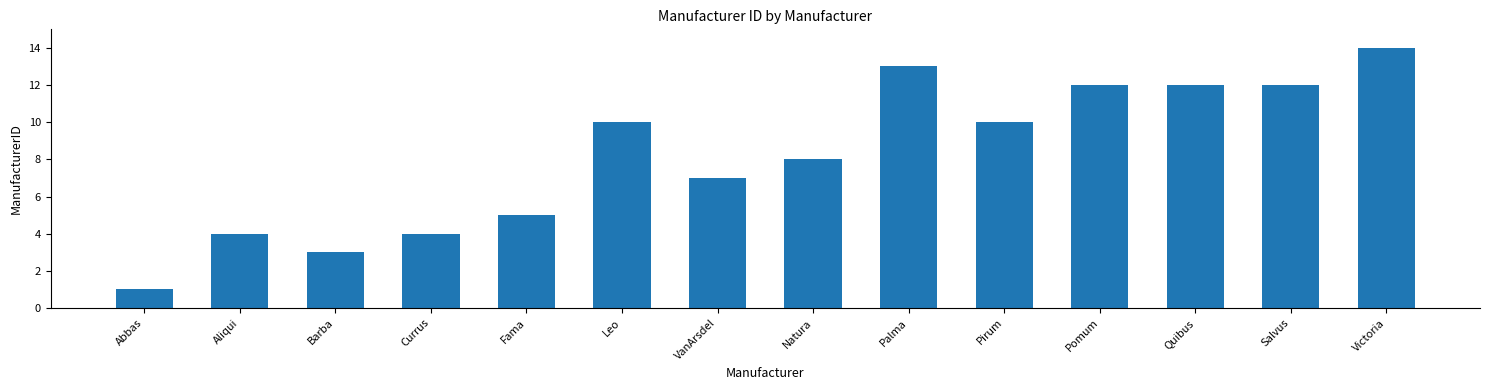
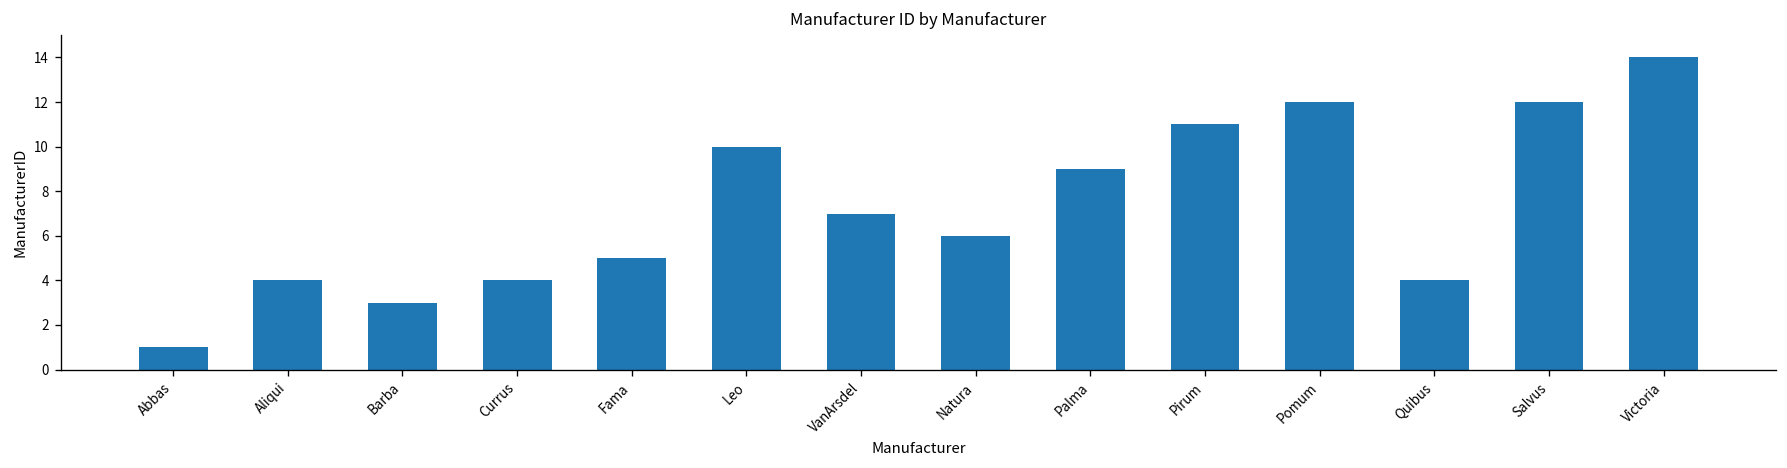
Natura: 8 -> 6
Palma: 13 -> 9
Pirum: 10 -> 11
Quibus: 12 -> 4
